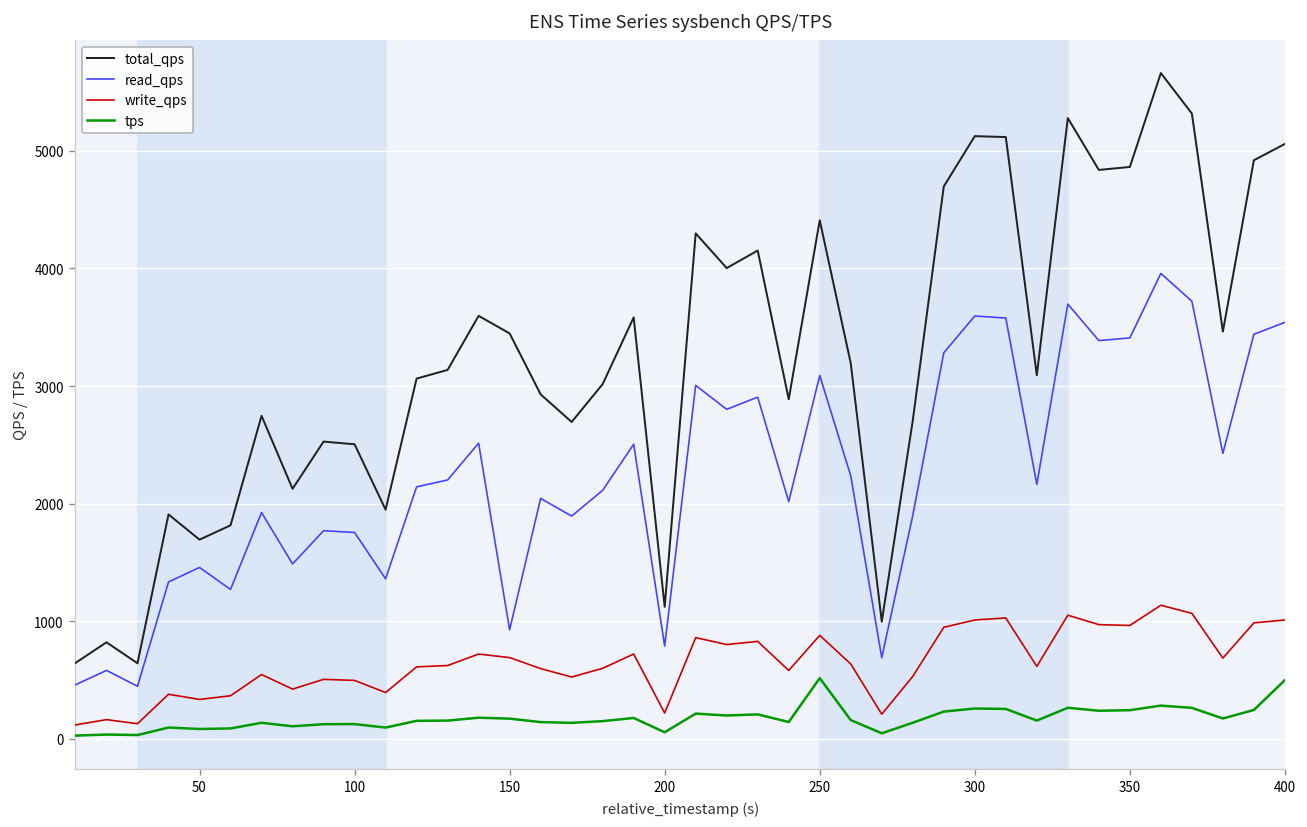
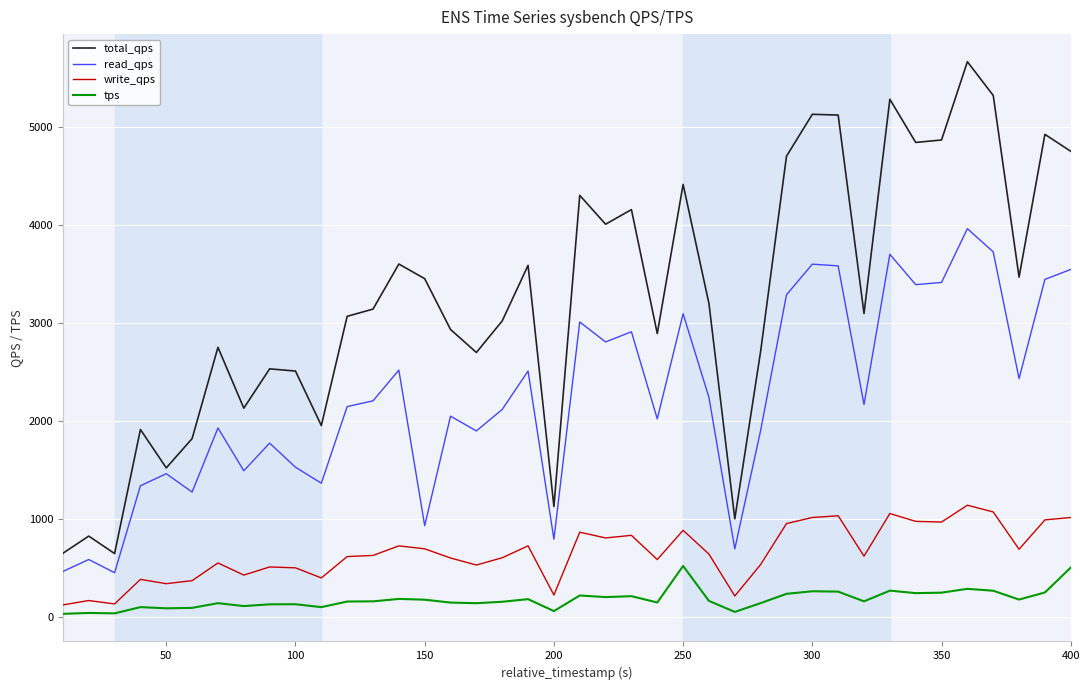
total_qps, 50: 1700 -> 1500
read_qps, 100: 1800 -> 1500
total_qps, 400: 5100 -> 4700
